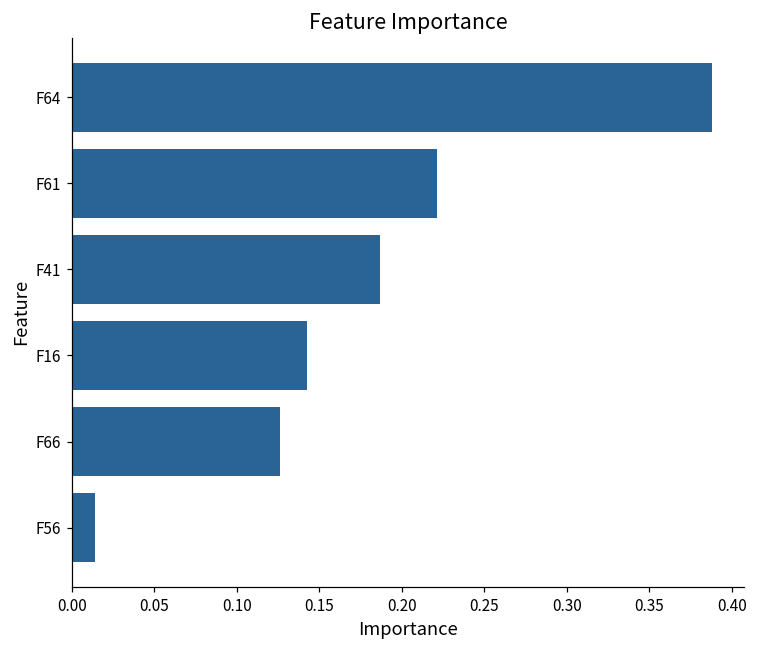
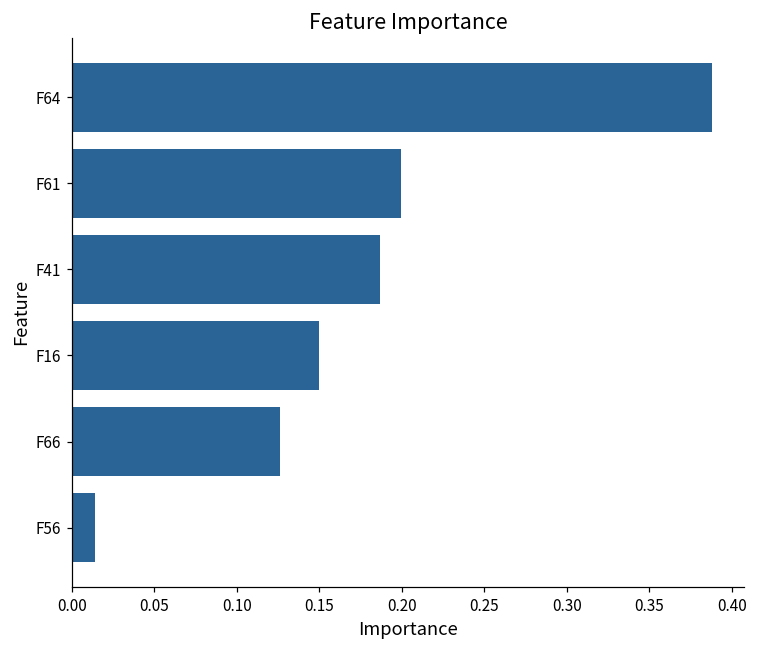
F61: 0.221 -> 0.200
F16: 0.143 -> 0.150
